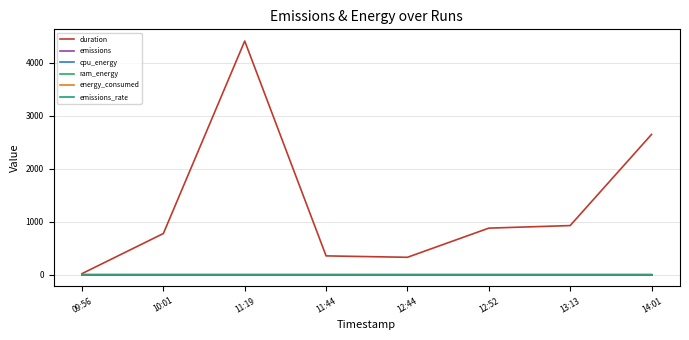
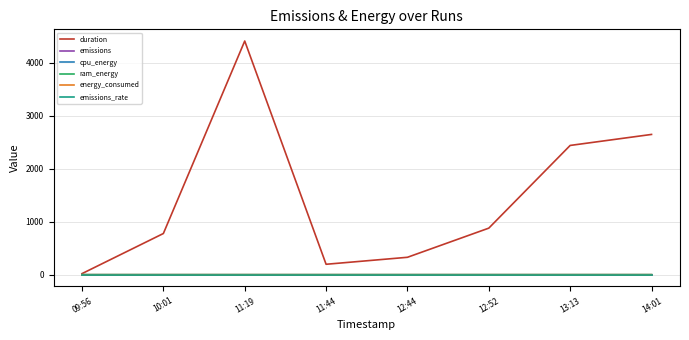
duration, 11:44: 400 -> 200
duration, 13:13: 900 -> 2400
